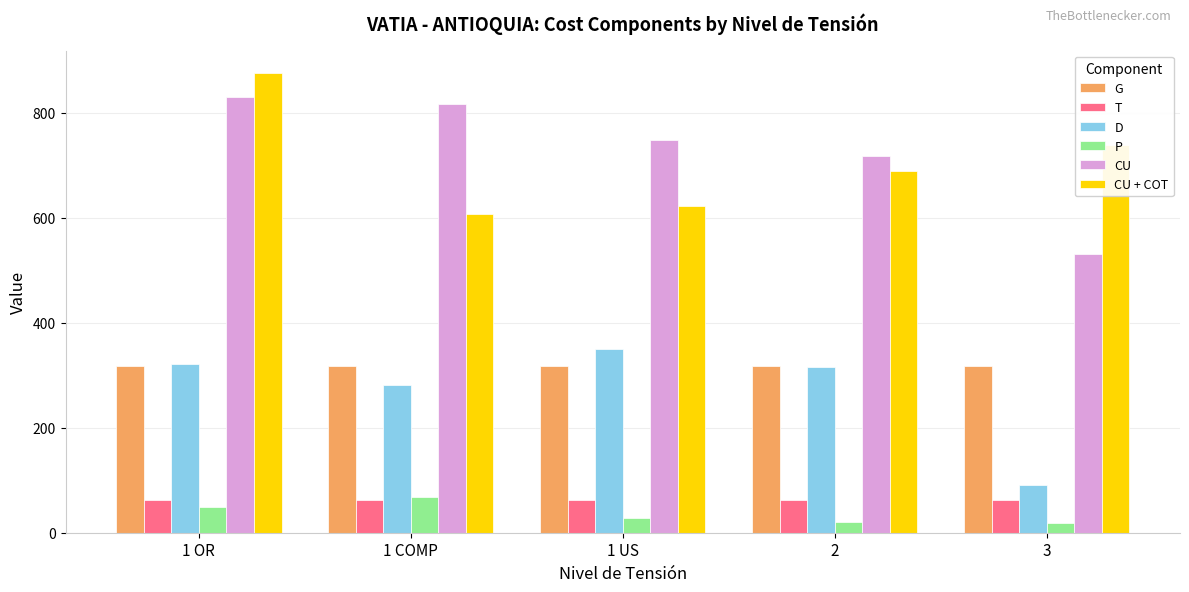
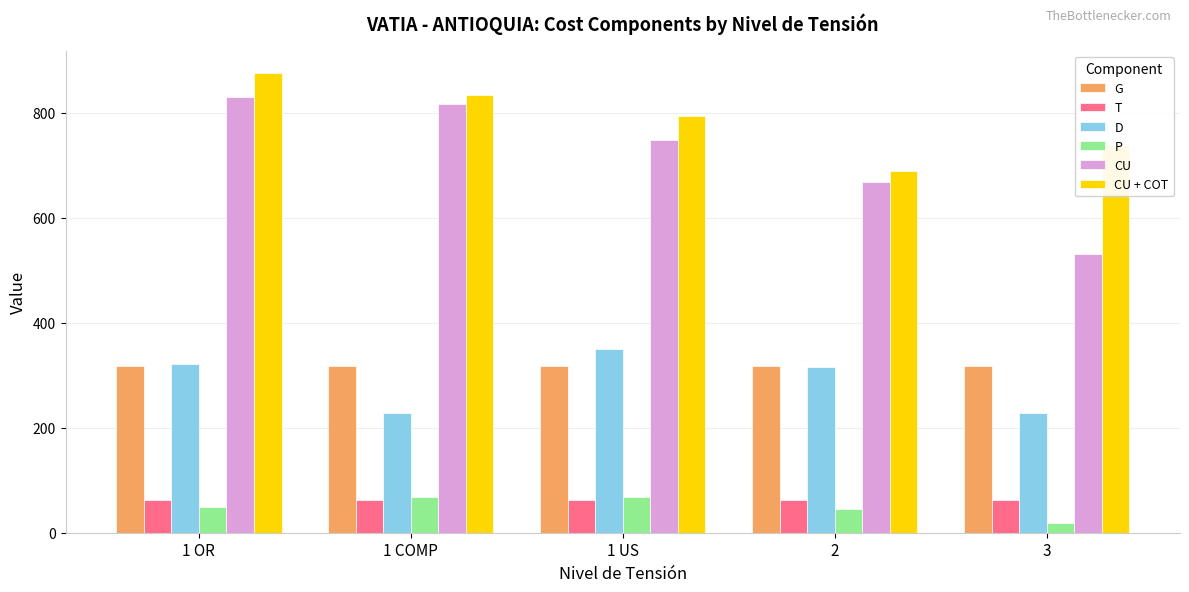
D, 1 COMP: 280 -> 230
CU + COT, 1 COMP: 610 -> 830
P, 1 US: 30 -> 70
CU + COT, 1 US: 620 -> 790
P, 2: 20 -> 40
CU, 2: 720 -> 670
D, 3: 90 -> 230
